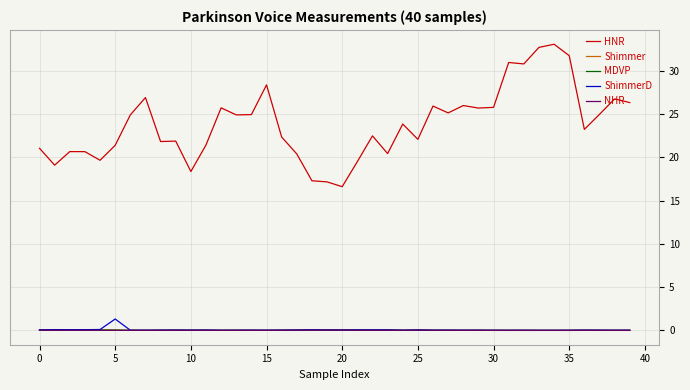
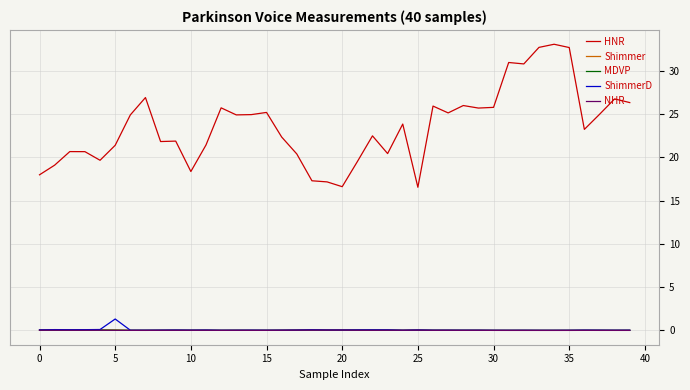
HNR, 0: 21 -> 18
HNR, 15: 28 -> 25
HNR, 25: 22 -> 17
HNR, 35: 32 -> 33
